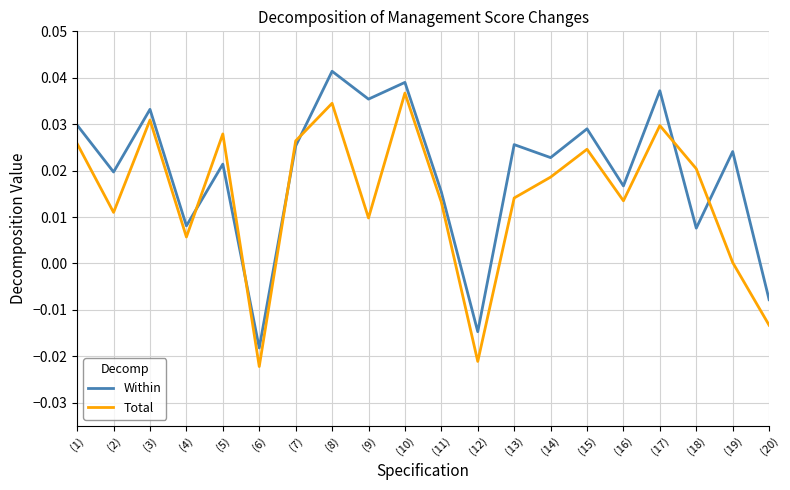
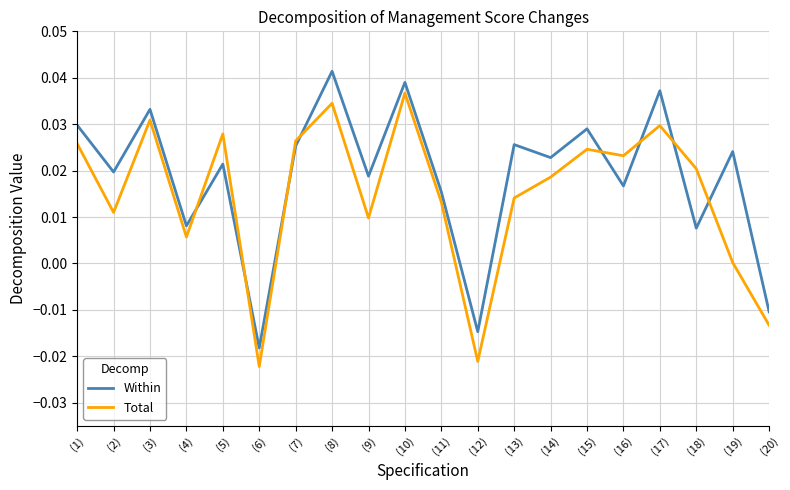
Within, (9): 0.035 -> 0.019
Total, (16): 0.014 -> 0.023
Within, (20): -0.008 -> -0.010
